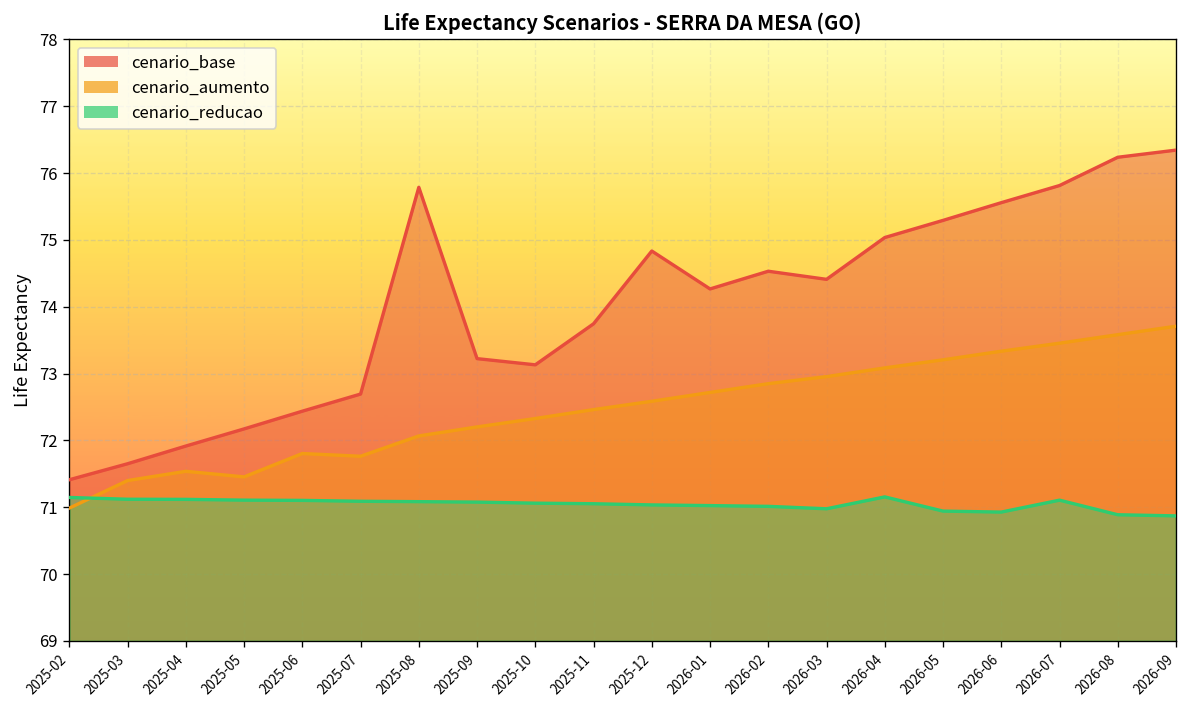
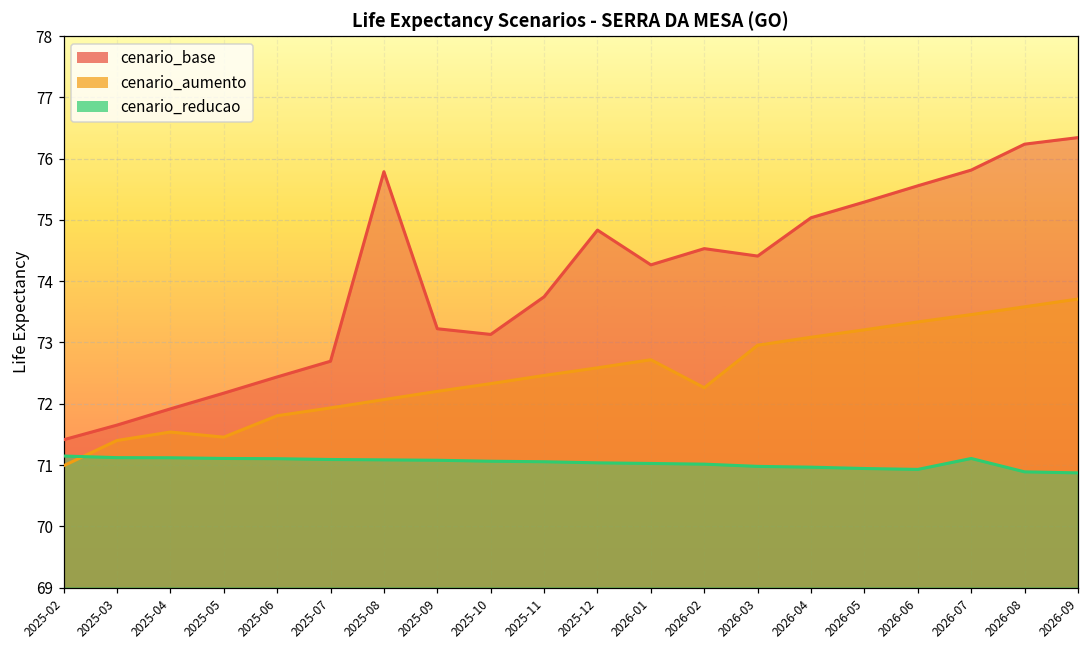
cenario_aumento, 2025-07: 71.8 -> 71.9
cenario_aumento, 2026-02: 72.8 -> 72.3
cenario_reducao, 2026-04: 71.2 -> 71.0
